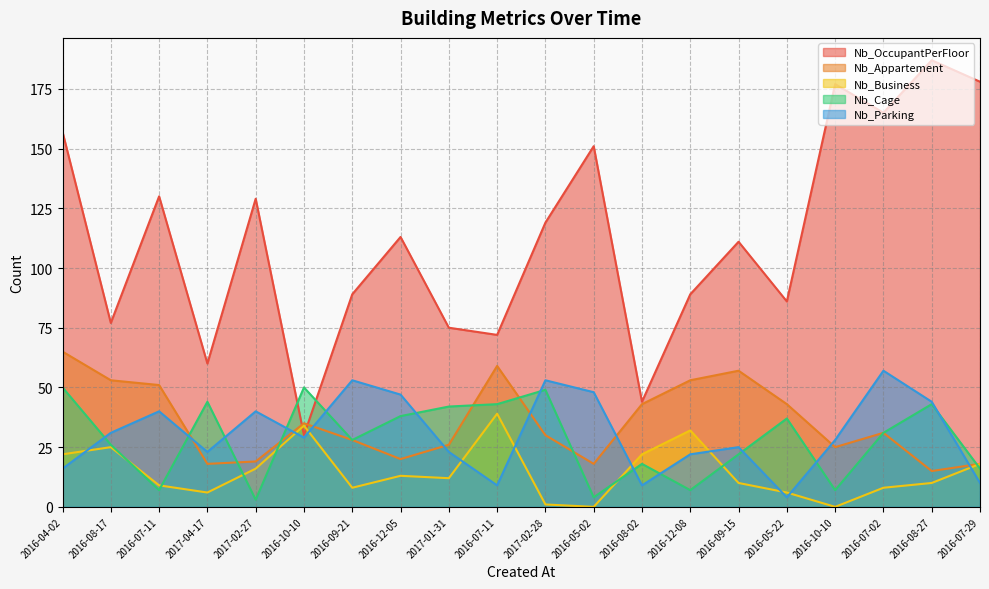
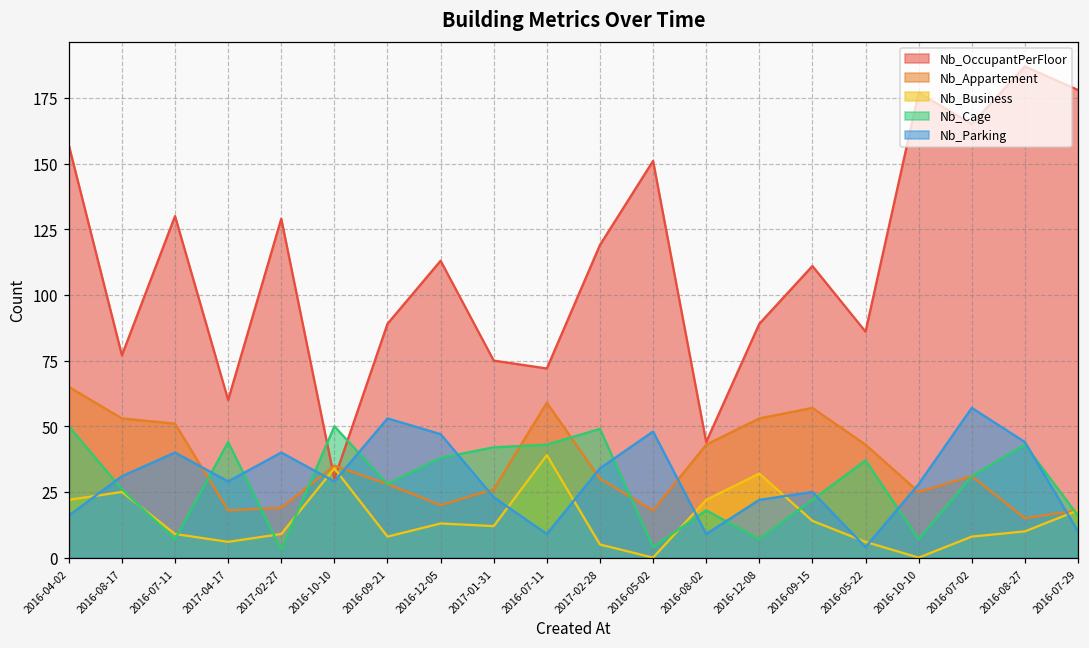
Nb_Parking, 2017-04-17: 23 -> 29
Nb_Business, 2017-02-27: 16 -> 9
Nb_Business, 2017-02-28: 1 -> 5
Nb_Parking, 2017-02-28: 53 -> 34
Nb_Business, 2016-09-15: 10 -> 14
